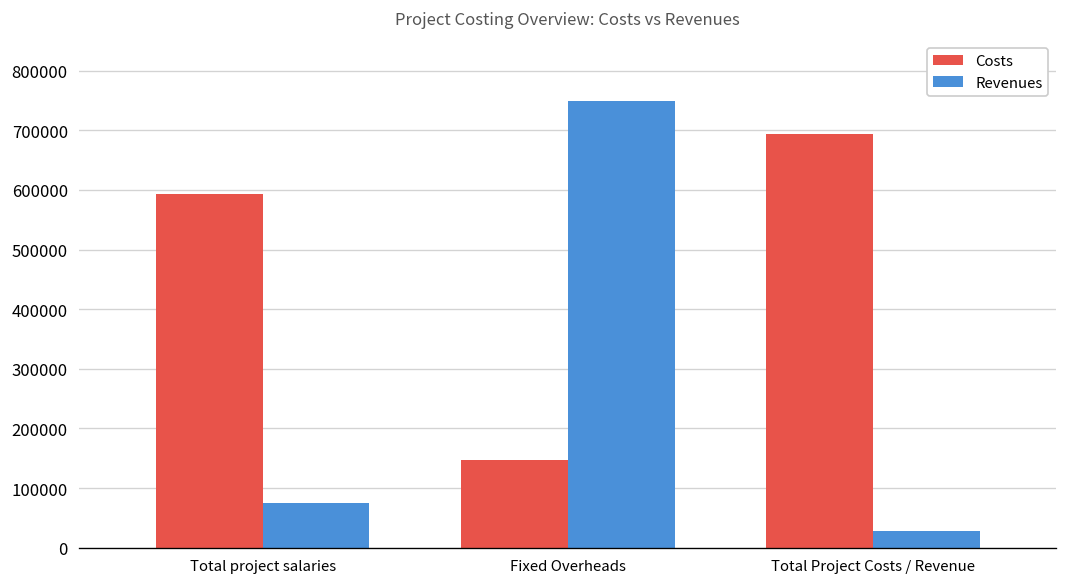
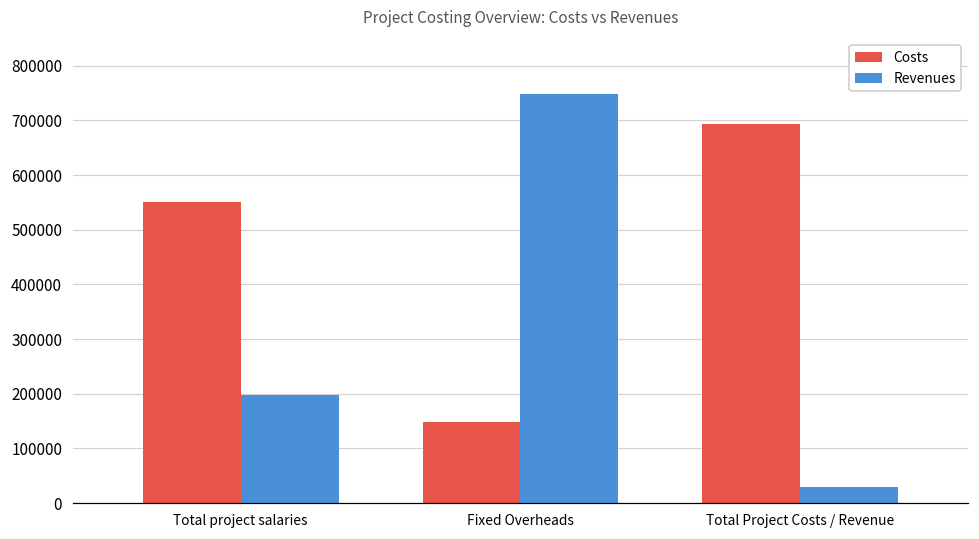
Costs, Total project salaries: 590000 -> 550000
Revenues, Total project salaries: 70000 -> 200000
